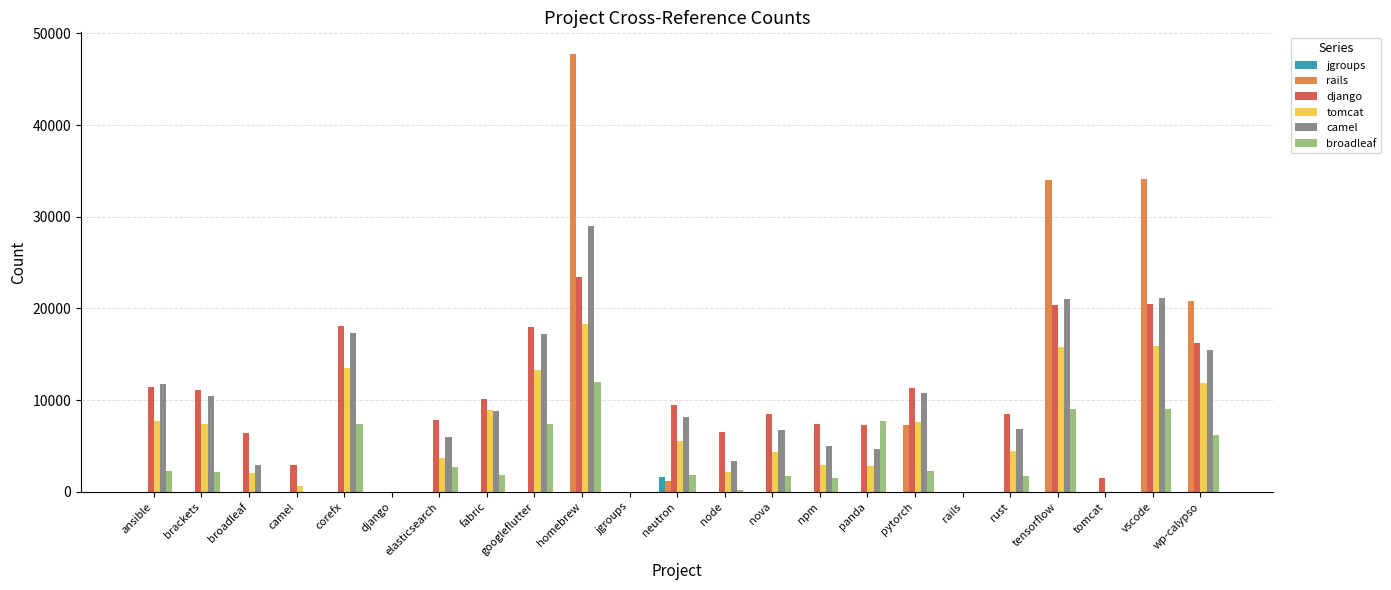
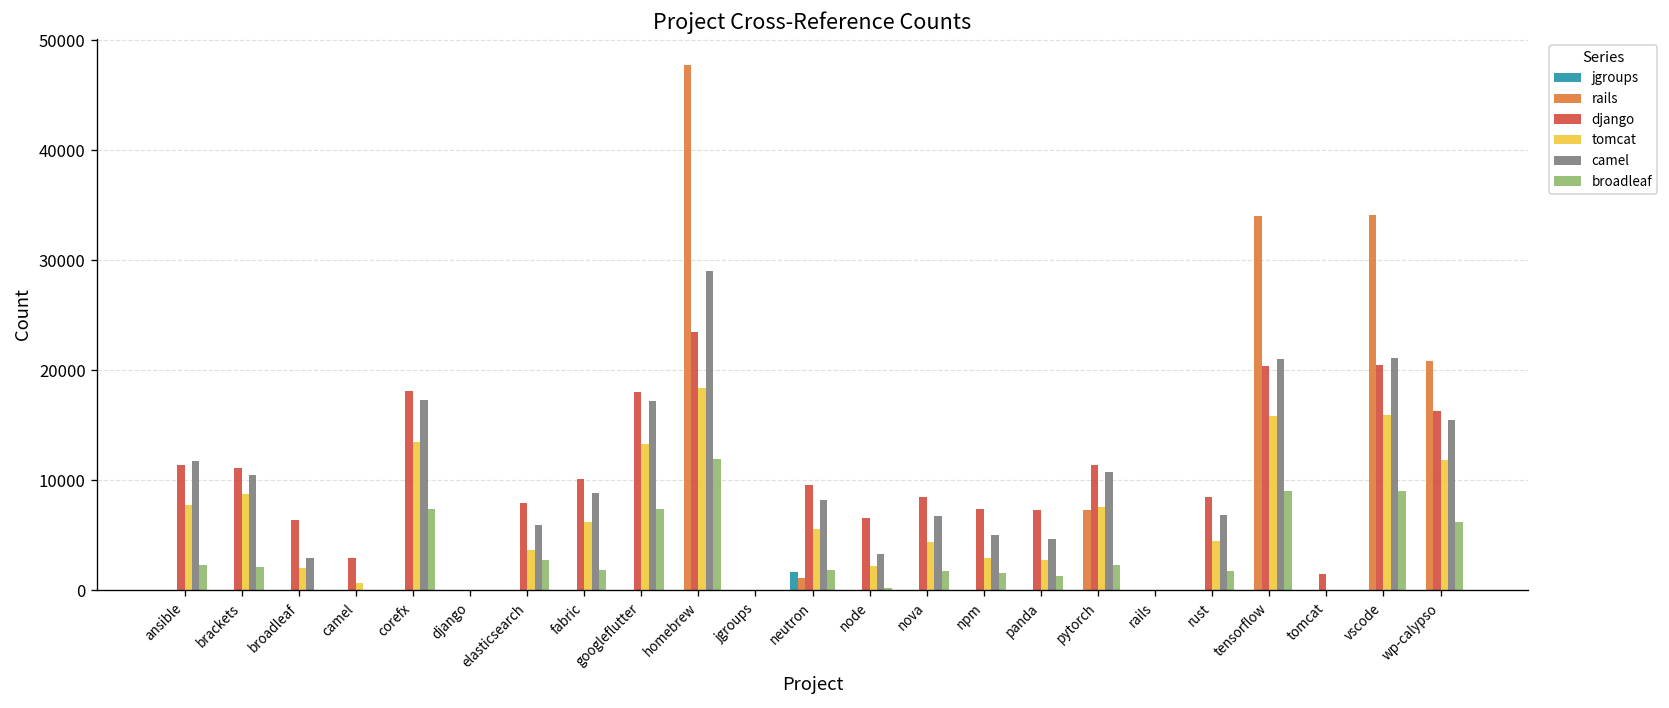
tomcat, brackets: 7000 -> 9000
tomcat, fabric: 9000 -> 6000
broadleaf, panda: 8000 -> 1000
